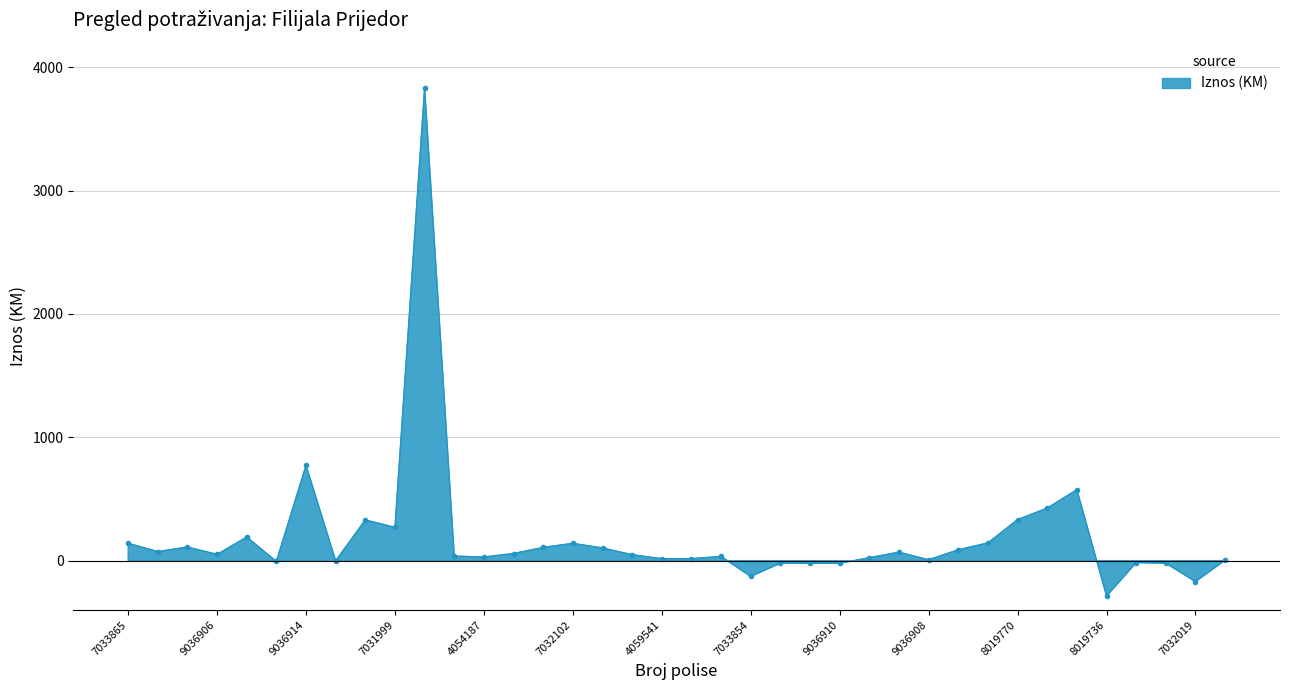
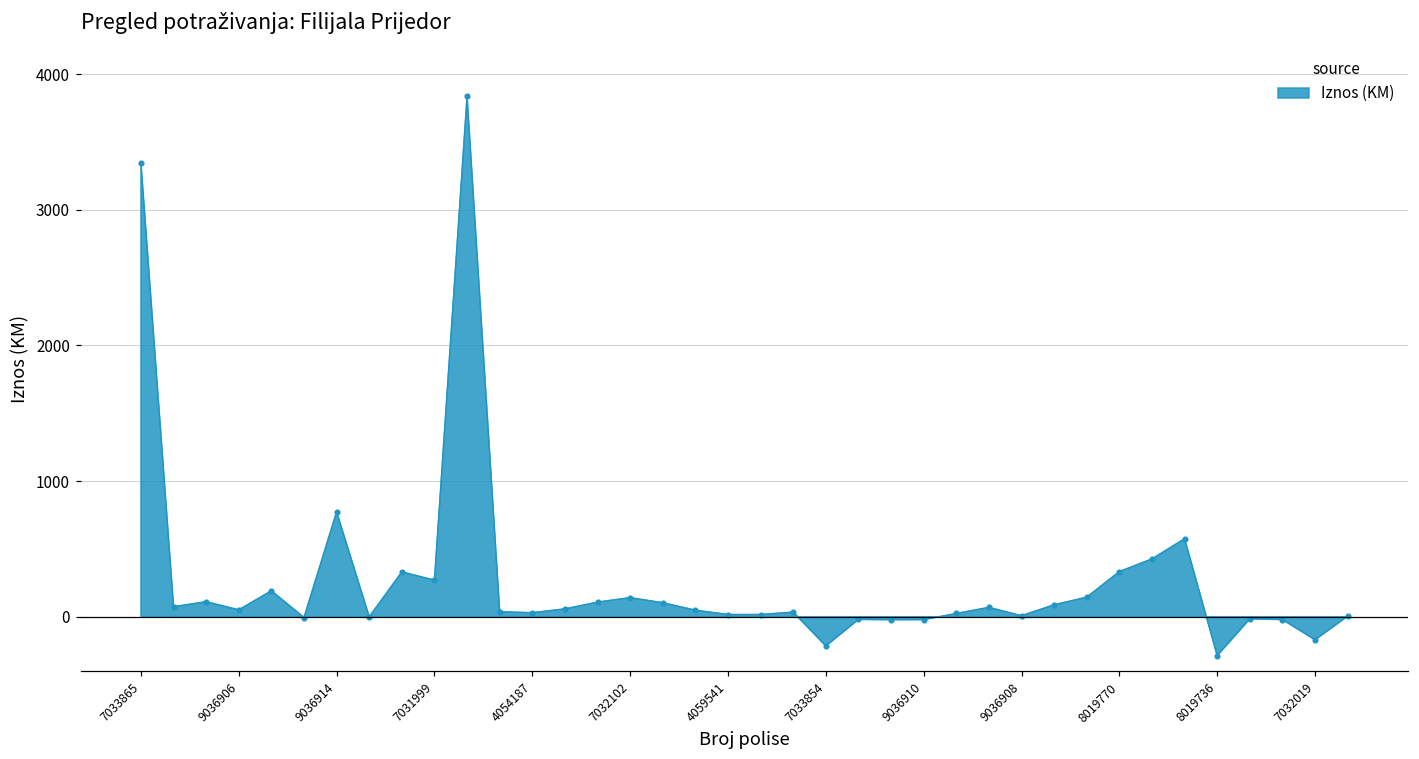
7033865: 140 -> 3340
7033854: -130 -> -220
